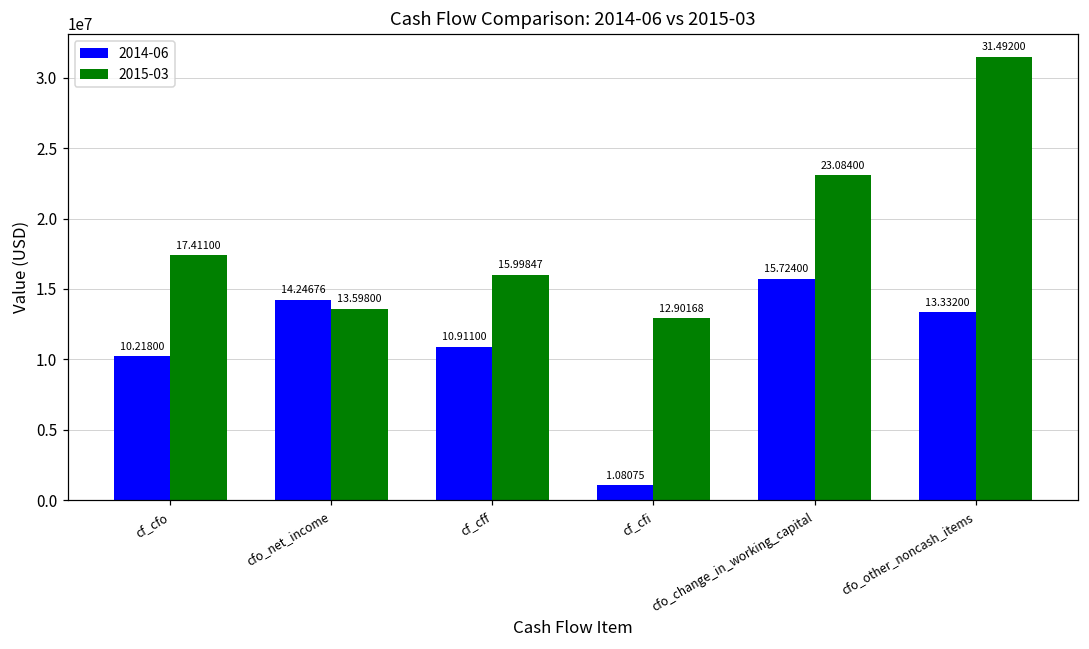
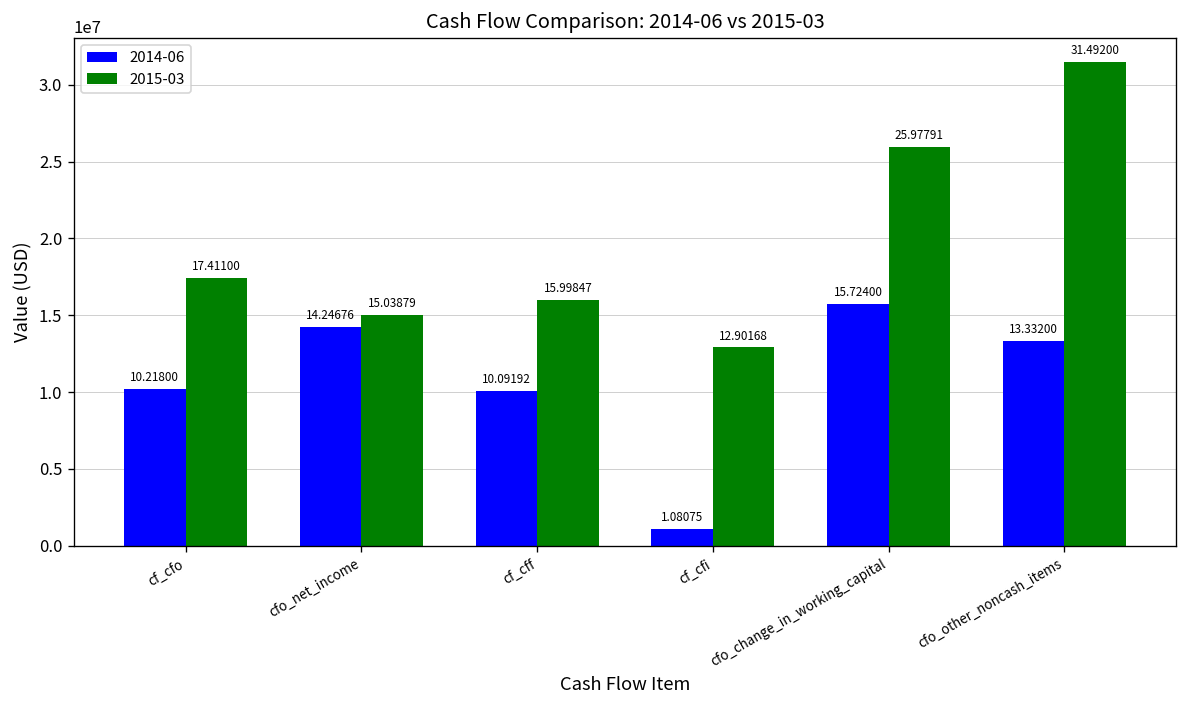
2015-03, cfo_net_income: 13.59800 -> 15.03879
2014-06, cf_cff: 10.91100 -> 10.09192
2015-03, cfo_change_in_working_capital: 23.08400 -> 25.97791
